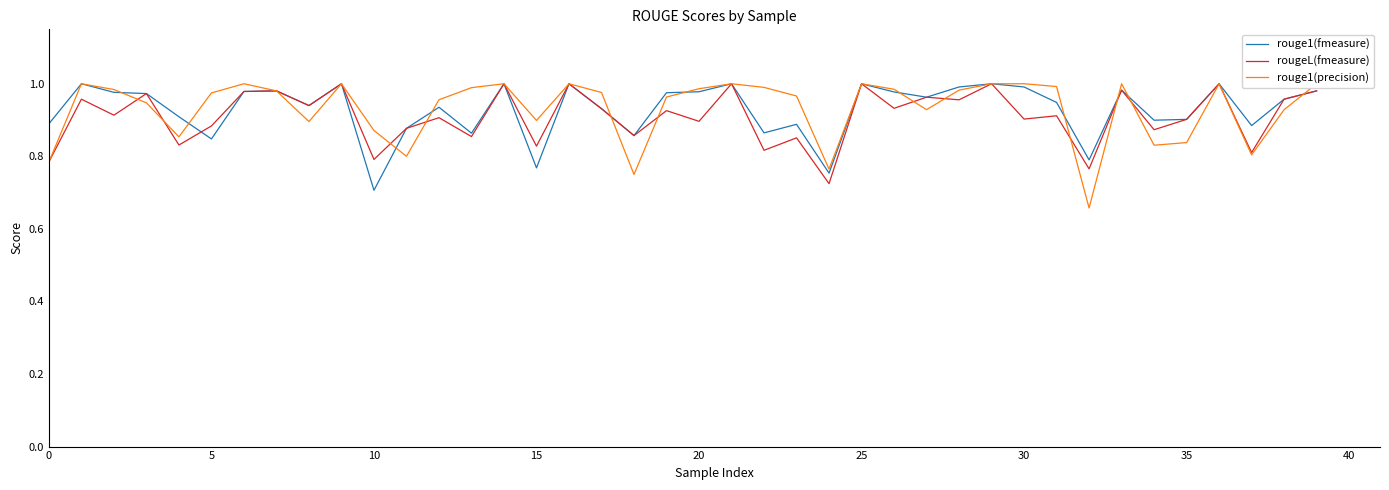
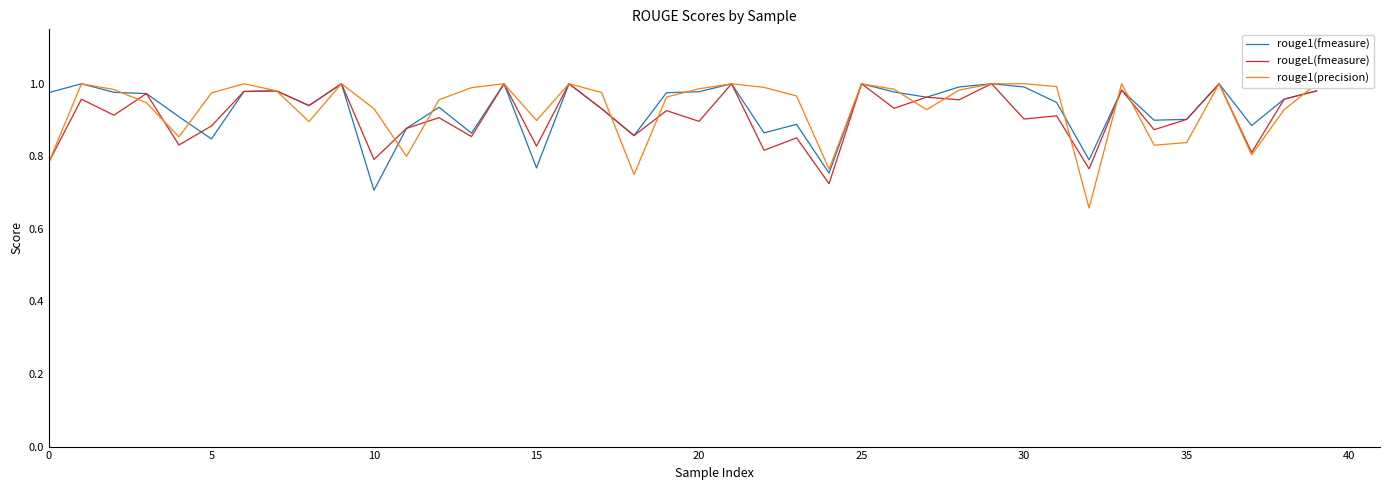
rouge1(fmeasure), 0: 0.89 -> 0.98
rouge1(precision), 10: 0.87 -> 0.93
